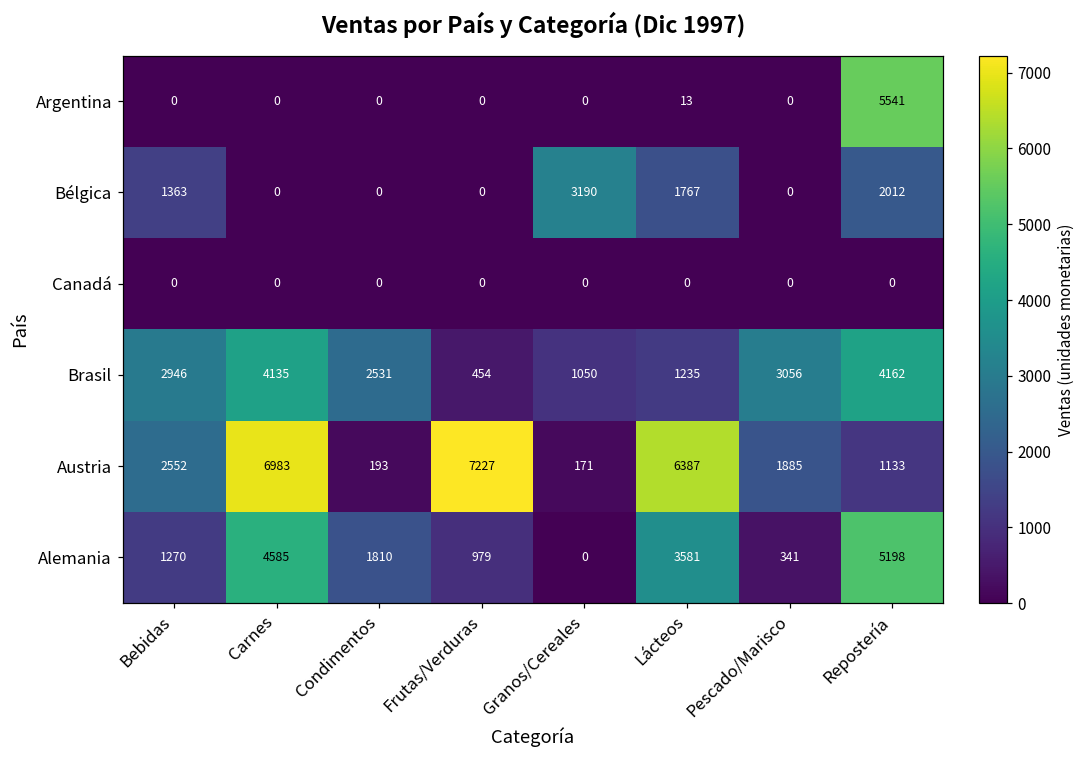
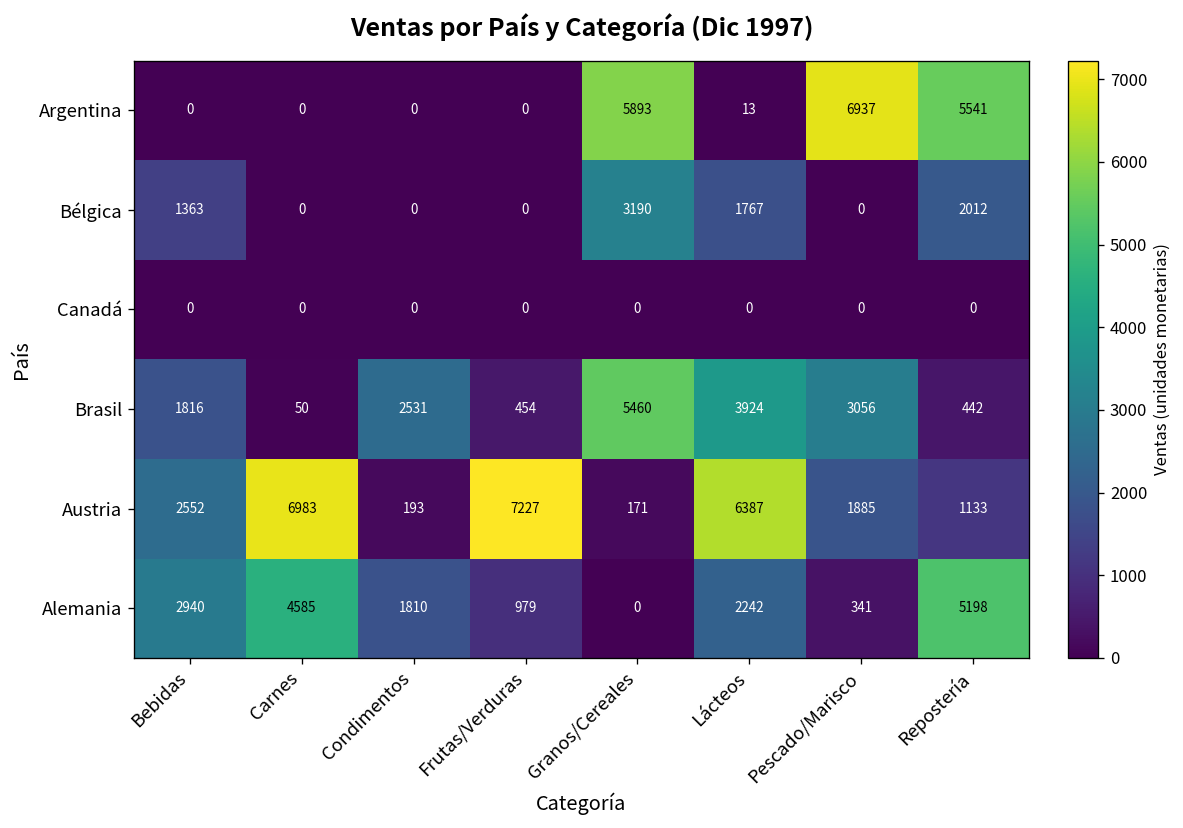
Argentina, Granos/Cereales: 0 -> 5893
Argentina, Pescado/Marisco: 0 -> 6937
Brasil, Bebidas: 2946 -> 1816
Brasil, Carnes: 4135 -> 50
Brasil, Granos/Cereales: 1050 -> 5460
Brasil, Lácteos: 1235 -> 3924
Brasil, Repostería: 4162 -> 442
Alemania, Bebidas: 1270 -> 2940
Alemania, Lácteos: 3581 -> 2242
